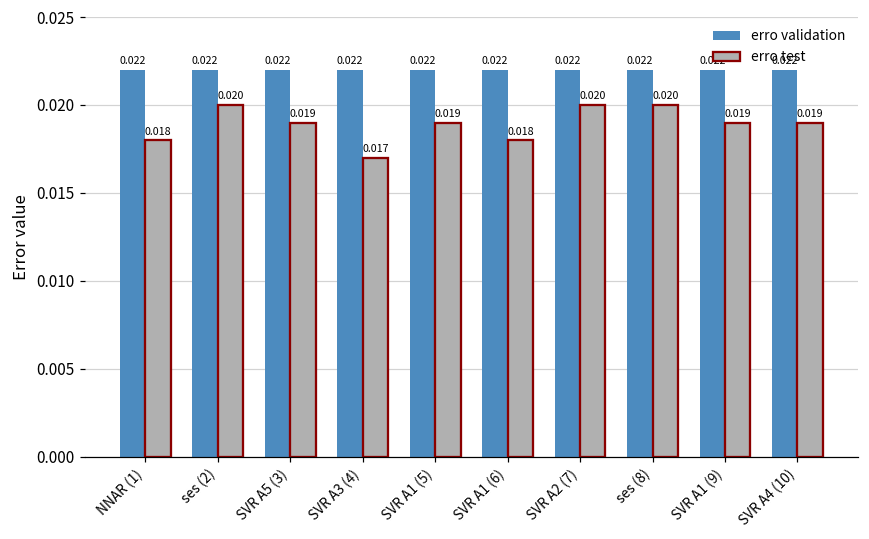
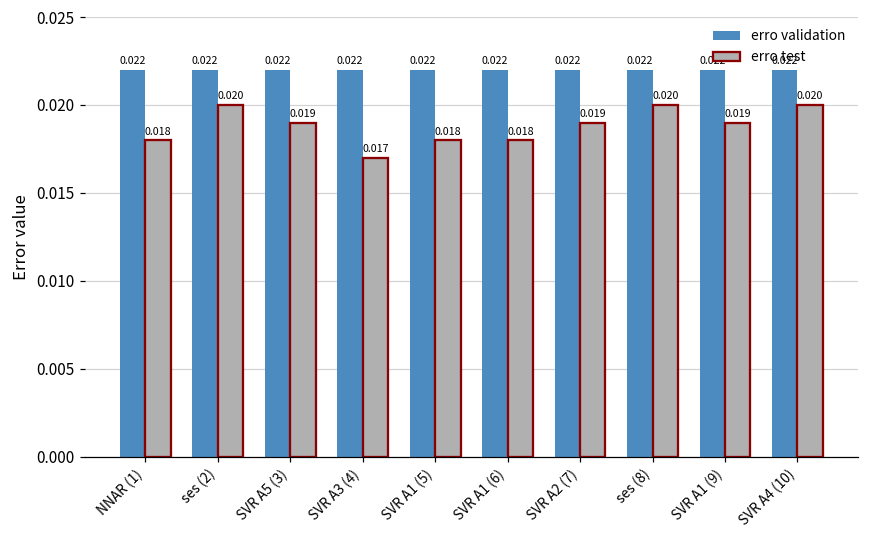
erro test, SVR A1 (5): 0.019 -> 0.018
erro test, SVR A2 (7): 0.020 -> 0.019
erro test, SVR A4 (10): 0.019 -> 0.020
